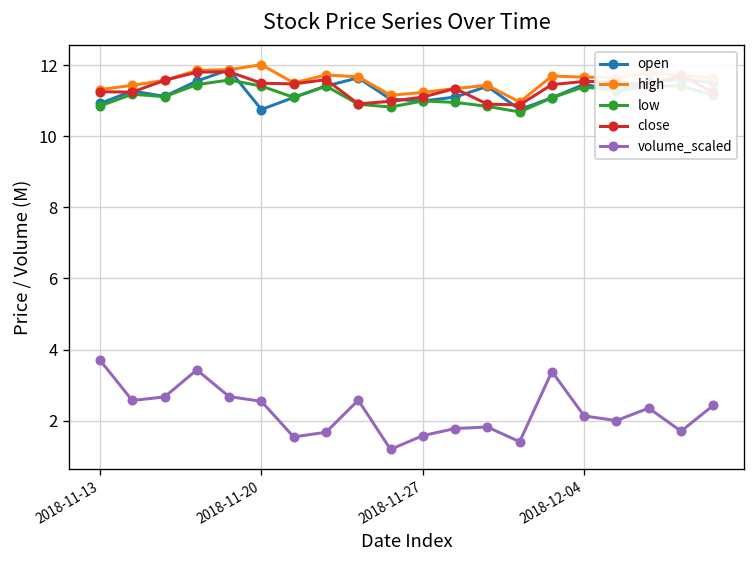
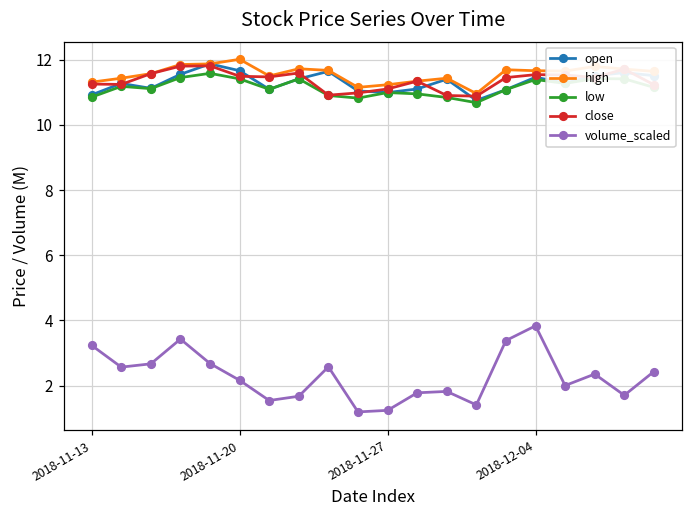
volume_scaled, 2018-11-13: 3.7 -> 3.2
open, 2018-11-20: 10.8 -> 11.7
volume_scaled, 2018-11-20: 2.5 -> 2.2
volume_scaled, 2018-11-27: 1.6 -> 1.2
volume_scaled, 2018-12-04: 2.1 -> 3.8
